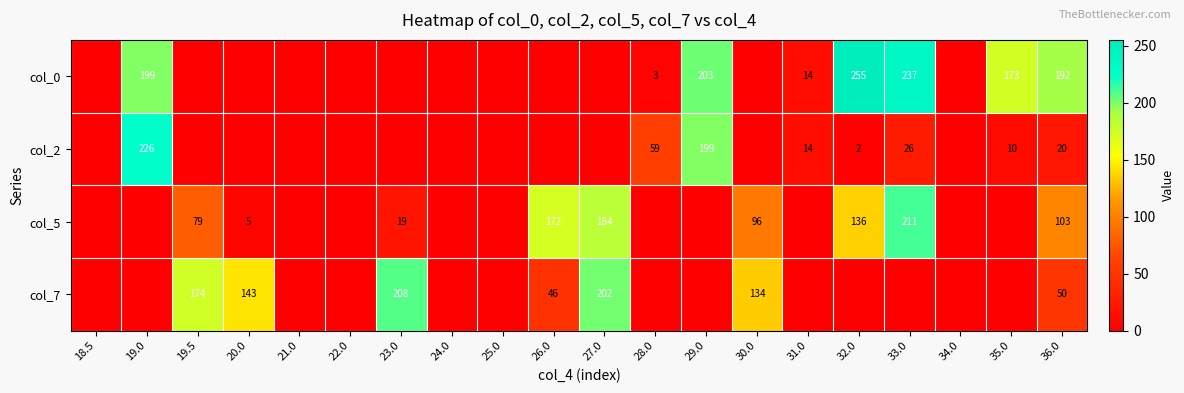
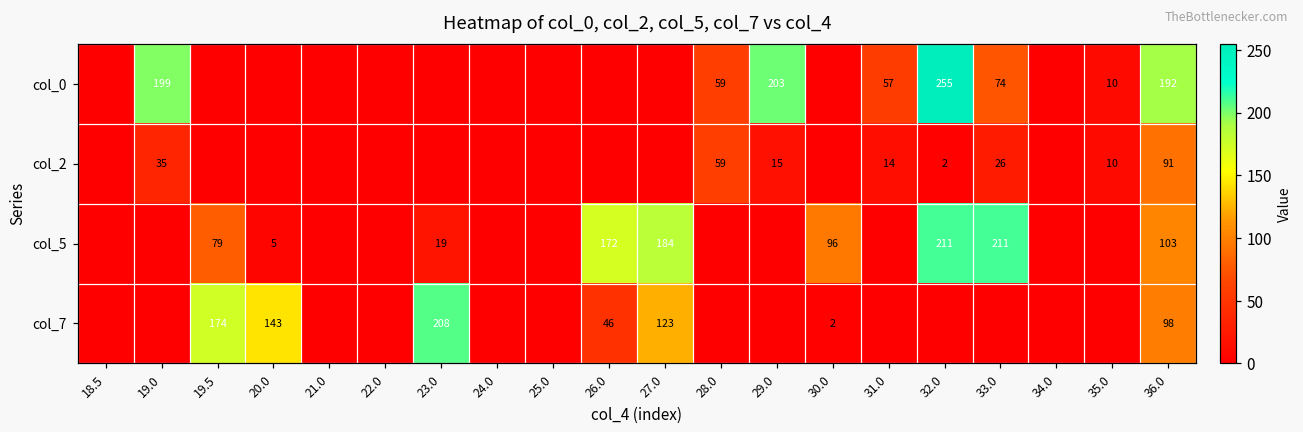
col_0, 28.0: 3 -> 59
col_0, 31.0: 14 -> 57
col_0, 33.0: 237 -> 74
col_0, 35.0: 173 -> 10
col_2, 19.0: 226 -> 35
col_2, 29.0: 199 -> 15
col_2, 36.0: 20 -> 91
col_5, 32.0: 136 -> 211
col_7, 27.0: 202 -> 123
col_7, 30.0: 134 -> 2
col_7, 36.0: 50 -> 98
